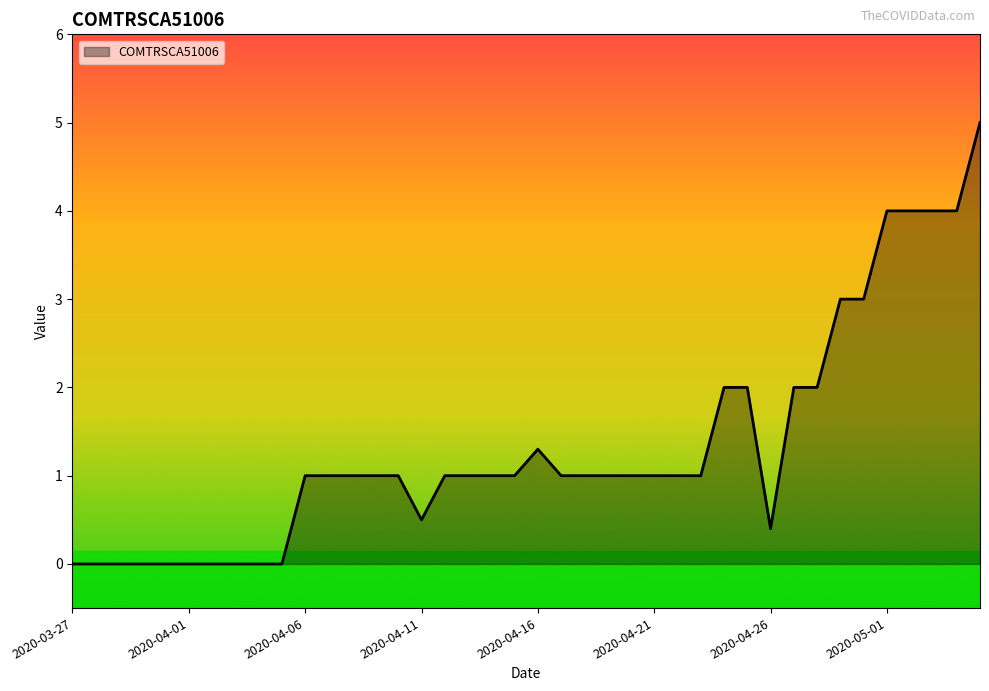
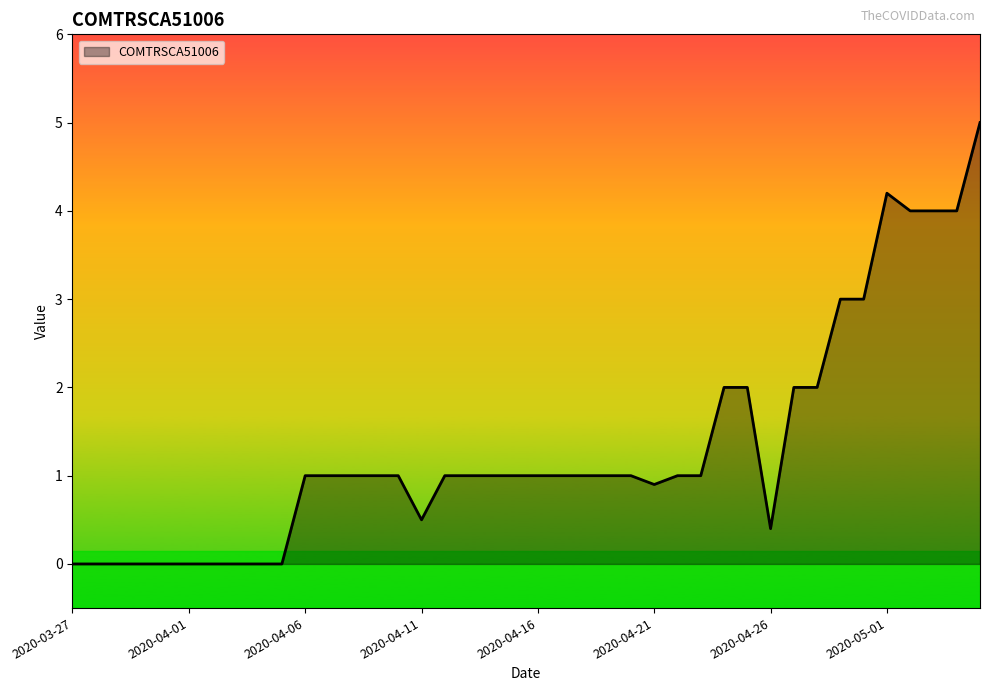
2020-04-16: 1.3 -> 1.0
2020-04-21: 1.0 -> 0.9
2020-05-01: 4.0 -> 4.2
